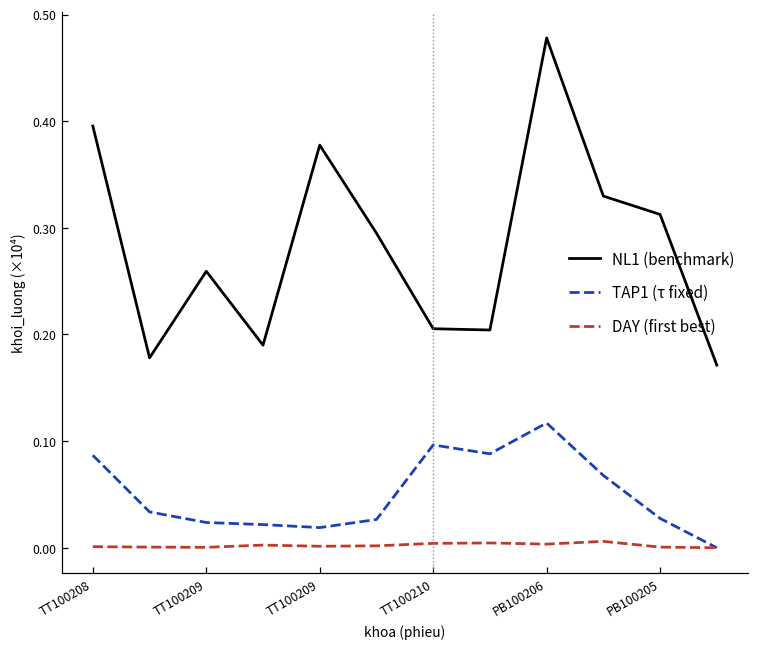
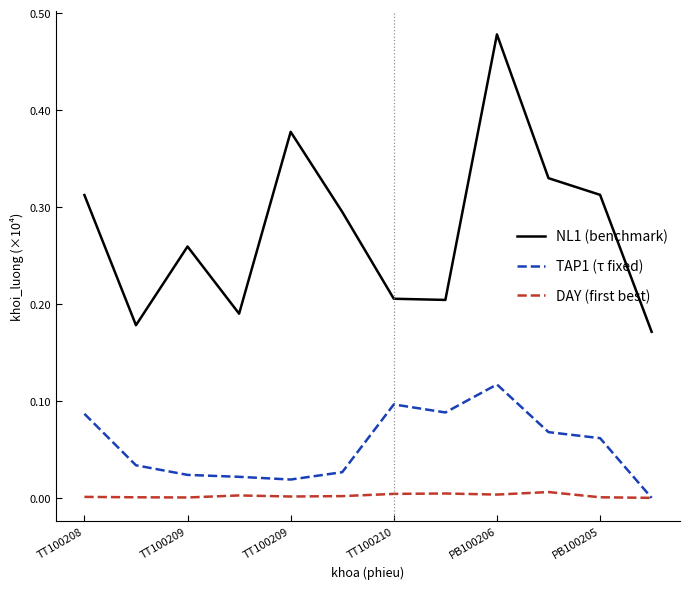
NL1 (benchmark), TT100208: 0.40 -> 0.31
TAP1 (τ fixed), PB100205: 0.03 -> 0.06
